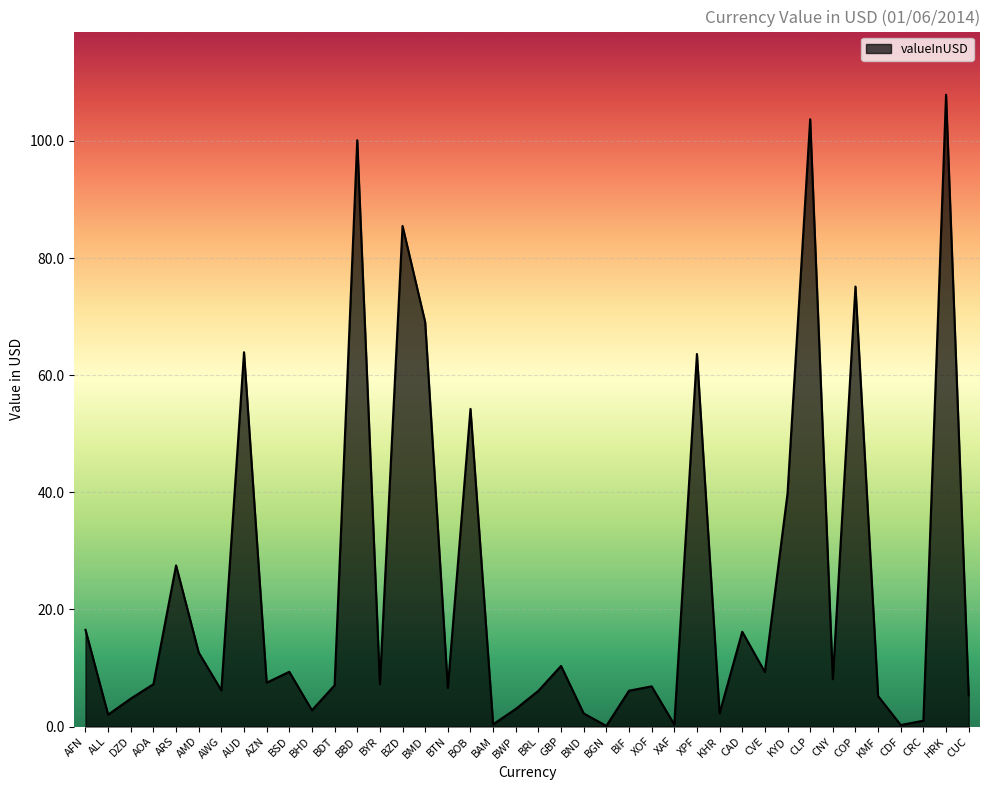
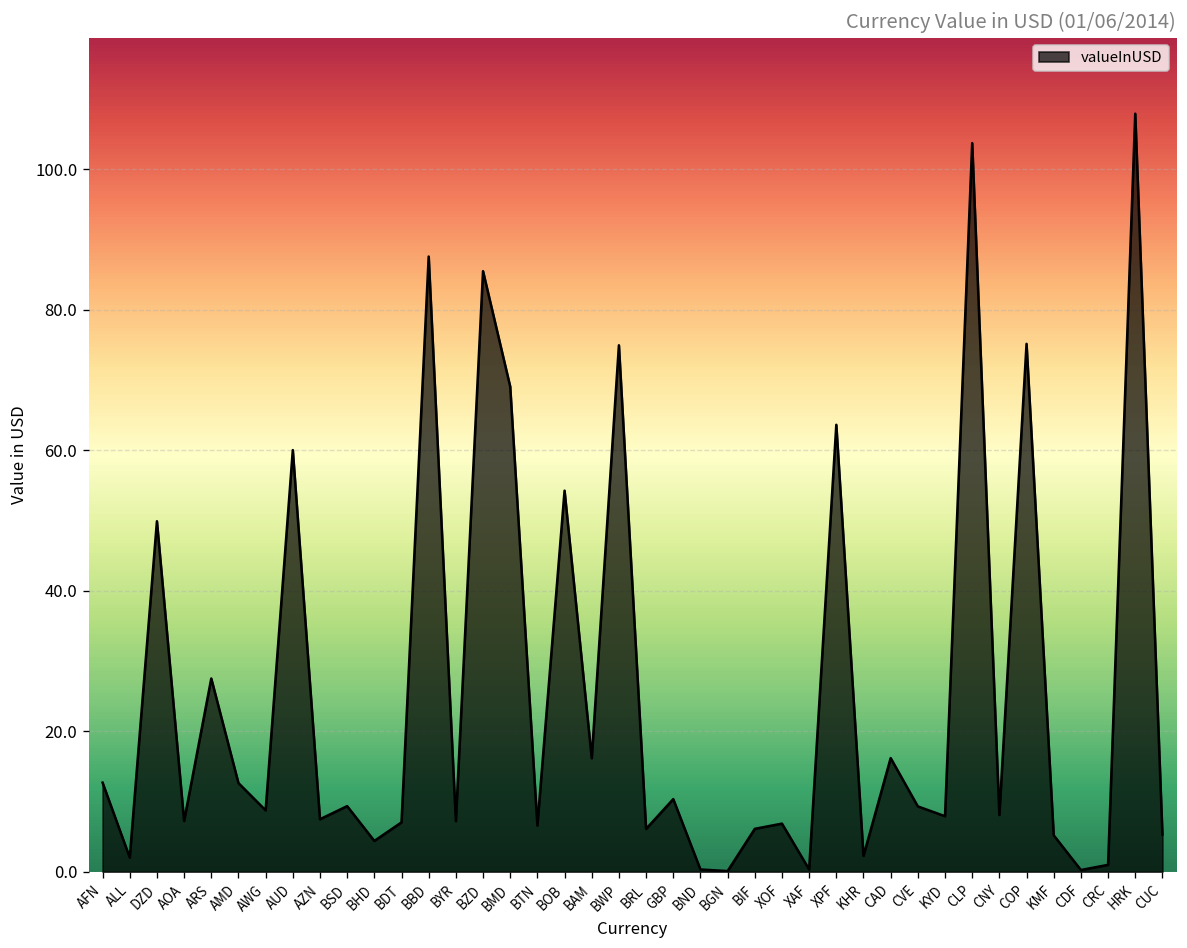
AFN: 17 -> 13
DZD: 5 -> 50
AWG: 6 -> 9
AUD: 64 -> 60
BHD: 3 -> 4
BBD: 100 -> 88
BAM: 0 -> 16
BWP: 3 -> 75
BND: 2 -> 0
KYD: 40 -> 8
